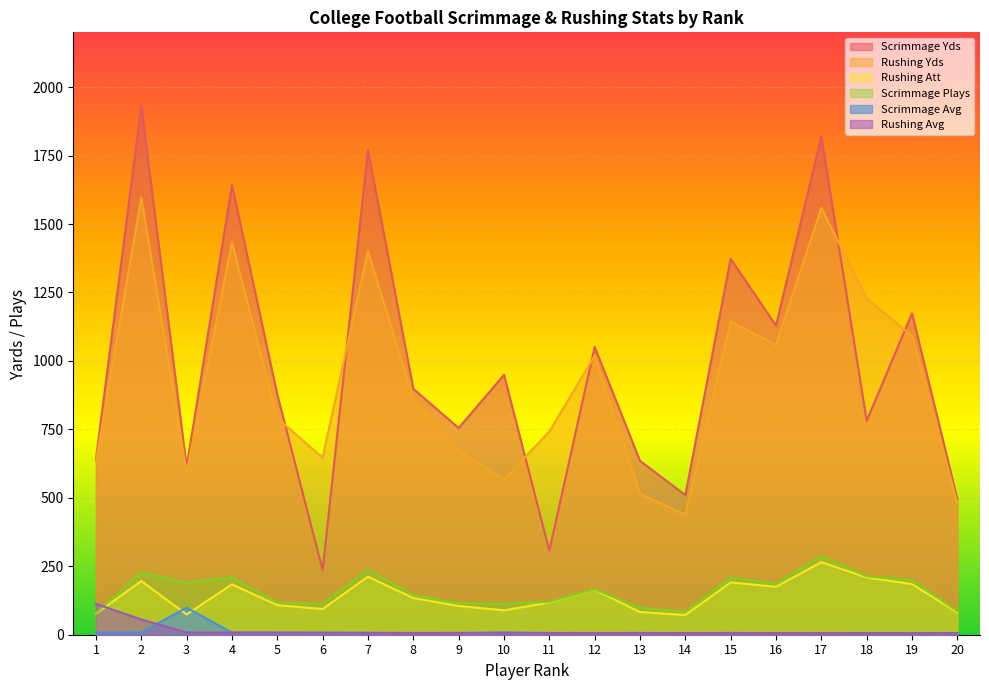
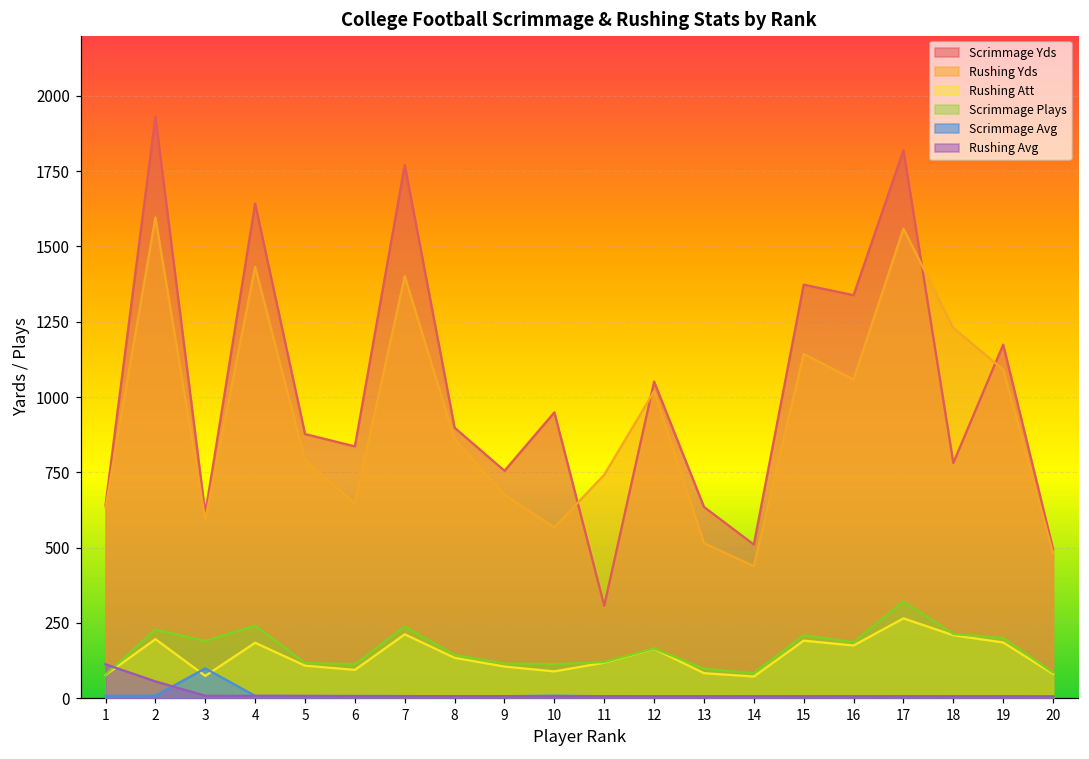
Scrimmage Plays, 4: 210 -> 240
Scrimmage Yds, 6: 240 -> 840
Scrimmage Yds, 16: 1130 -> 1340
Scrimmage Plays, 17: 290 -> 320
